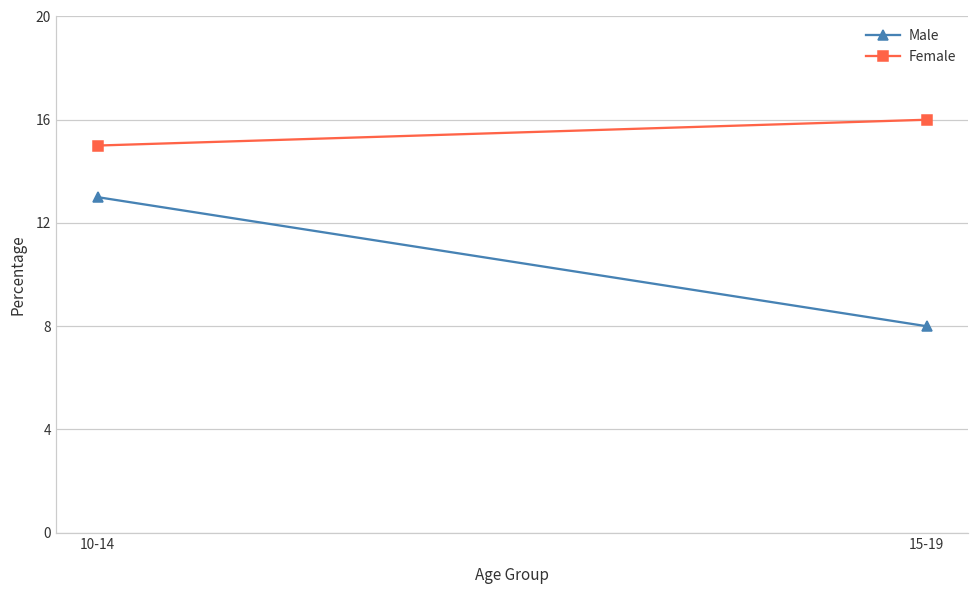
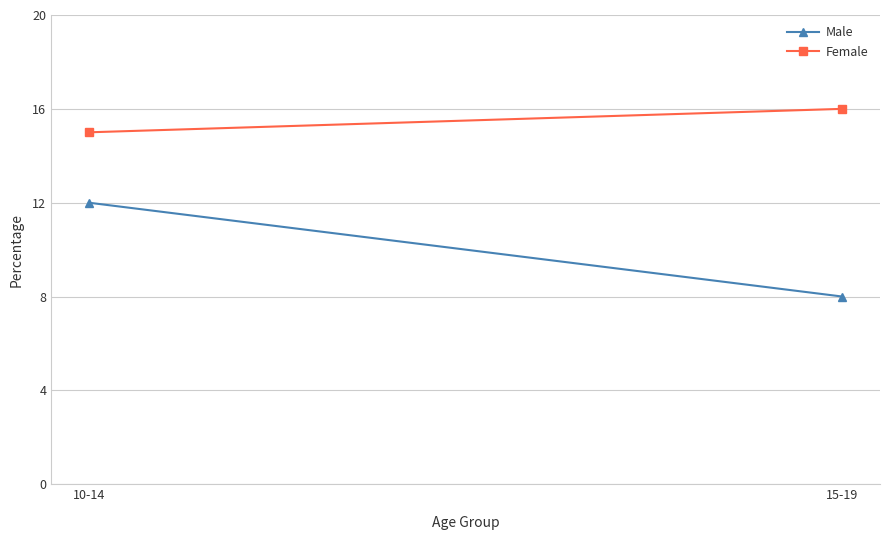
Male, 10-14: 13 -> 12
